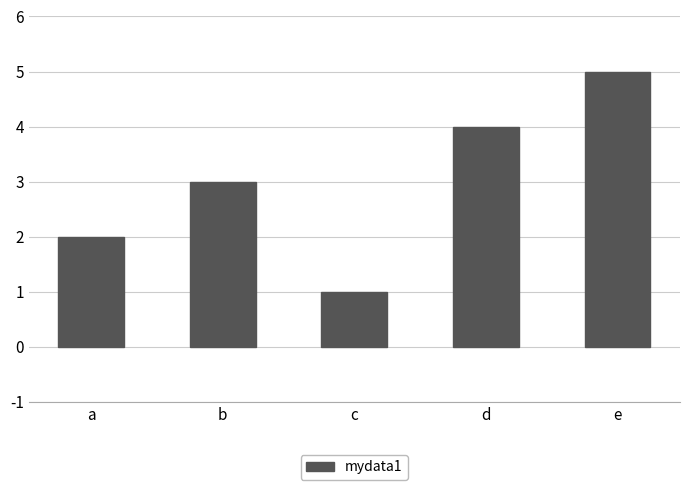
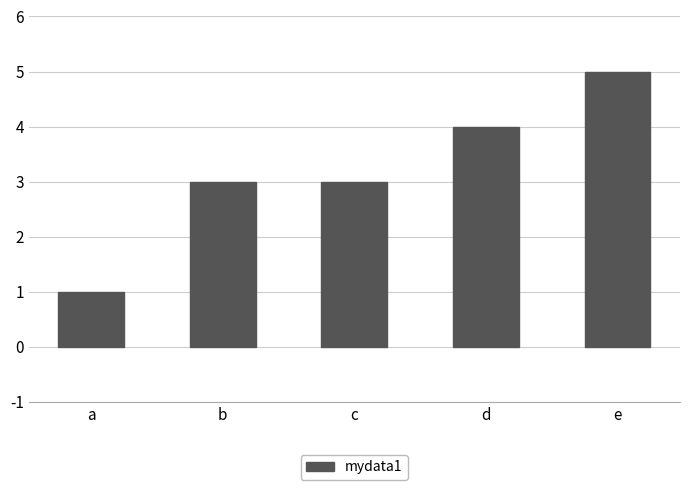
a: 2 -> 1
c: 1 -> 3
